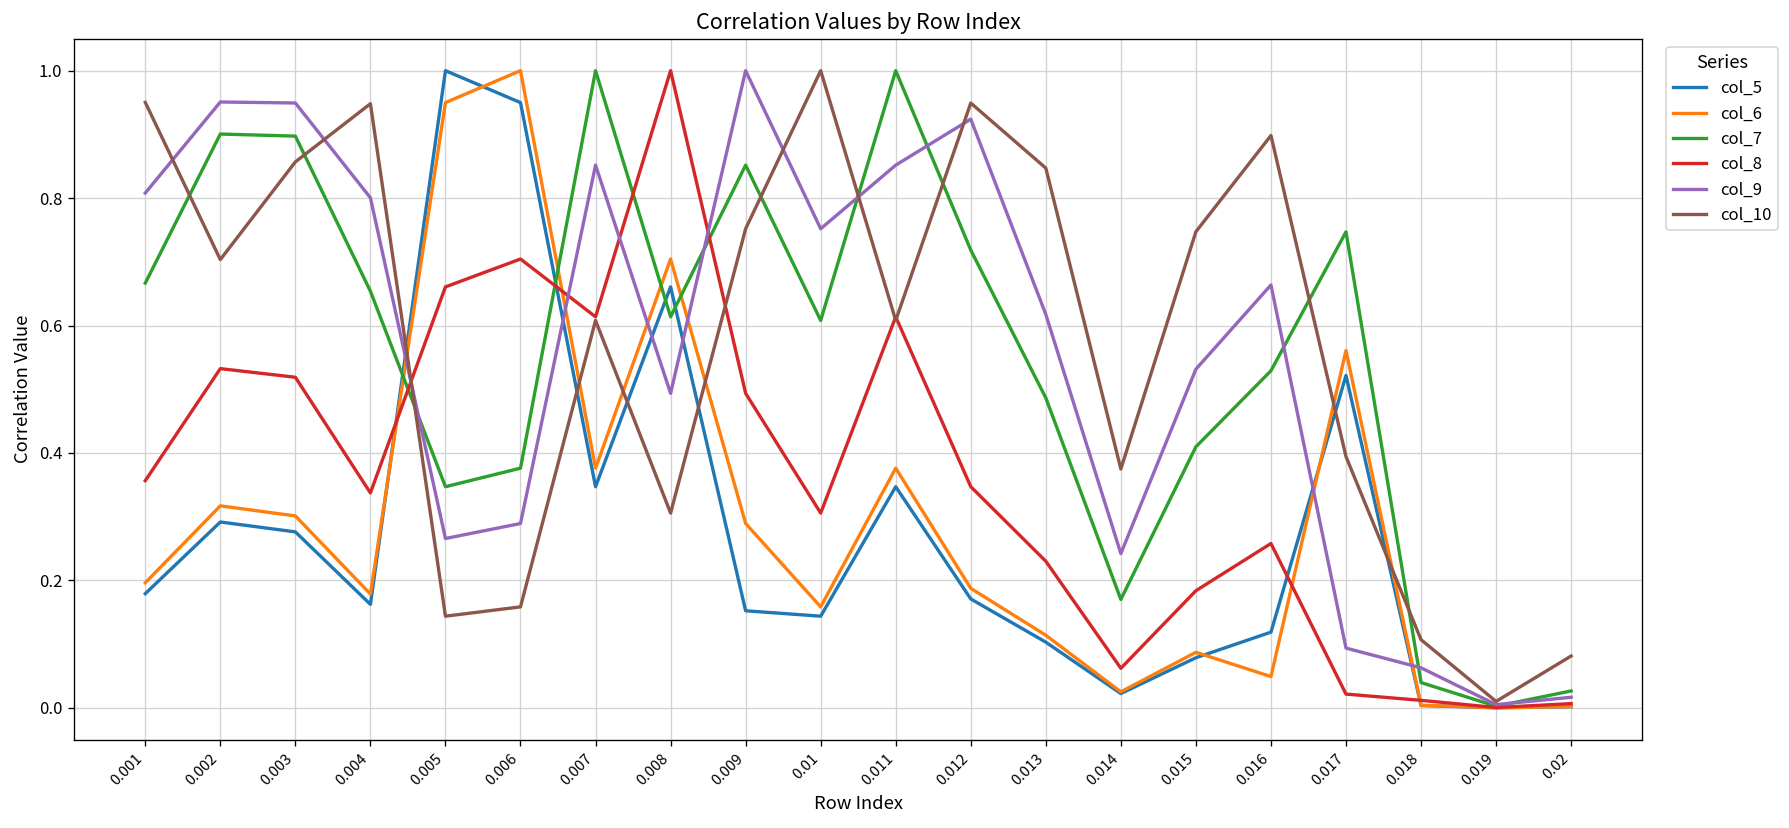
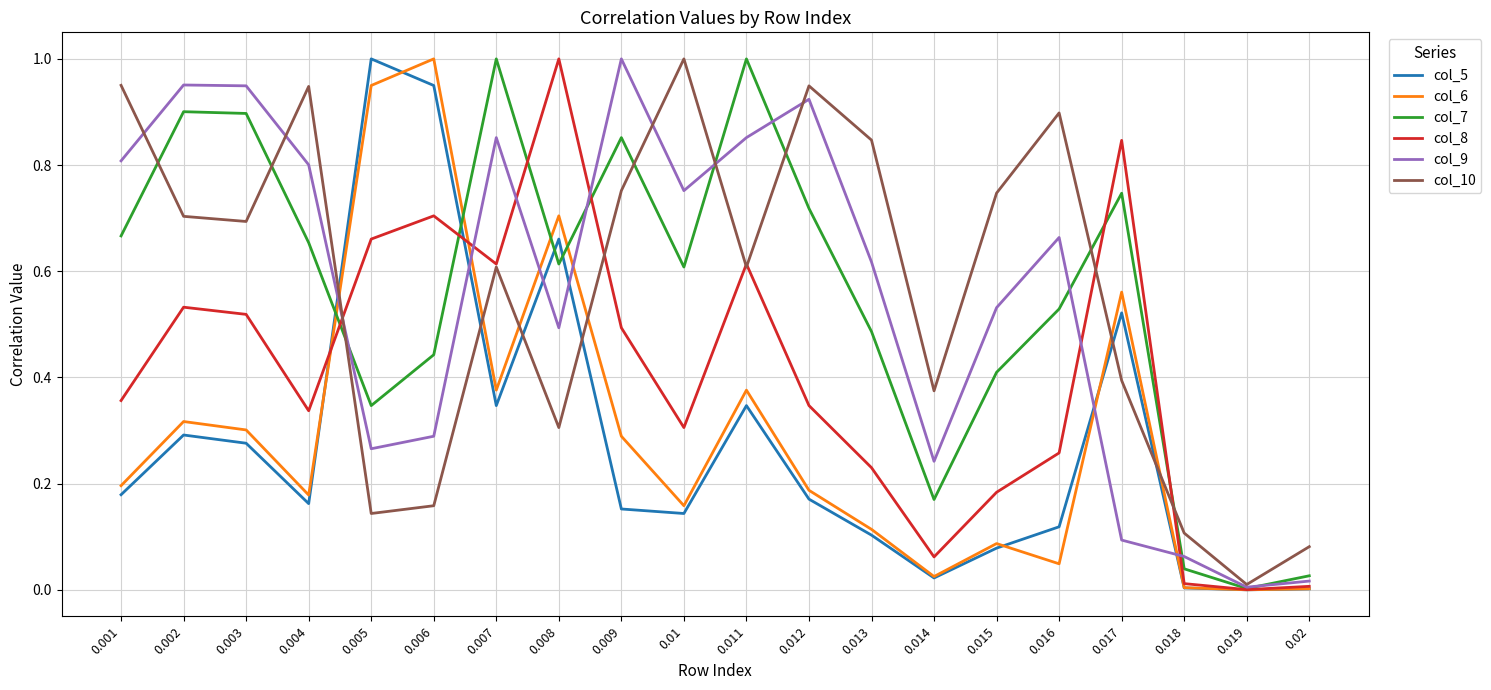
col_10, 0.003: 0.86 -> 0.69
col_7, 0.006: 0.38 -> 0.44
col_8, 0.017: 0.02 -> 0.85
